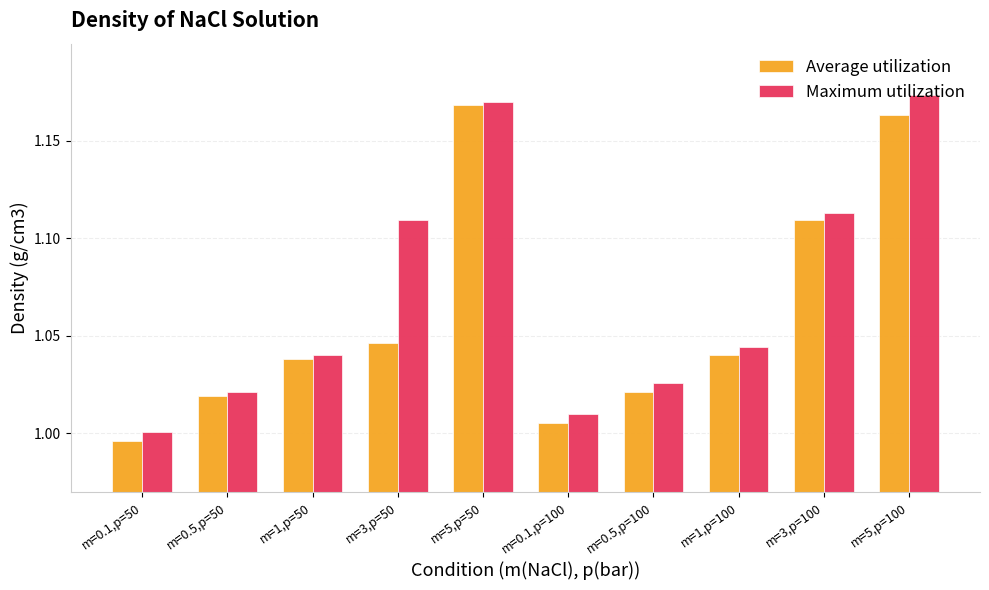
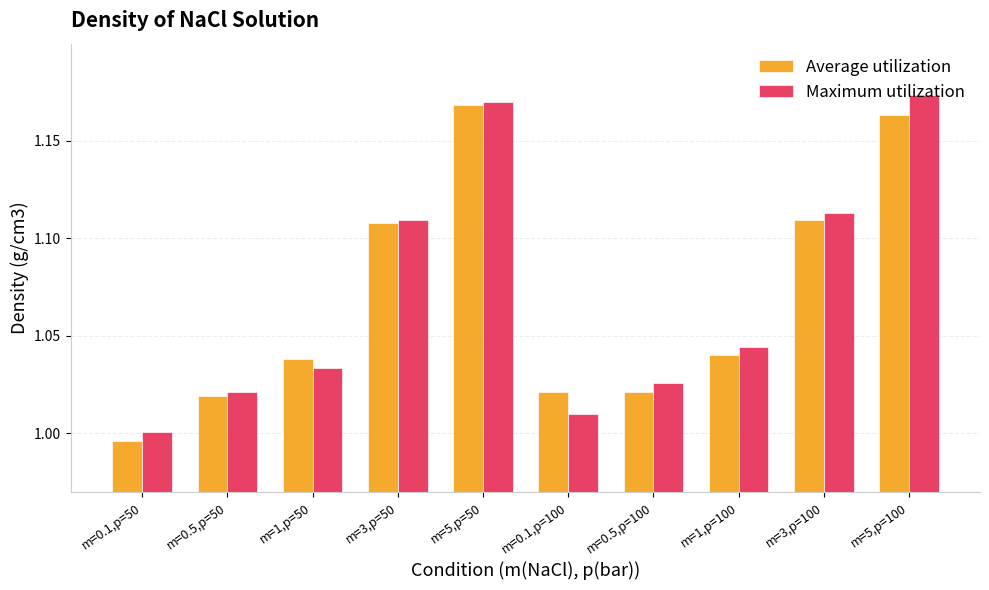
Maximum utilization, m=1,p=50: 1.040 -> 1.033
Average utilization, m=3,p=50: 1.046 -> 1.108
Average utilization, m=0.1,p=100: 1.006 -> 1.021
